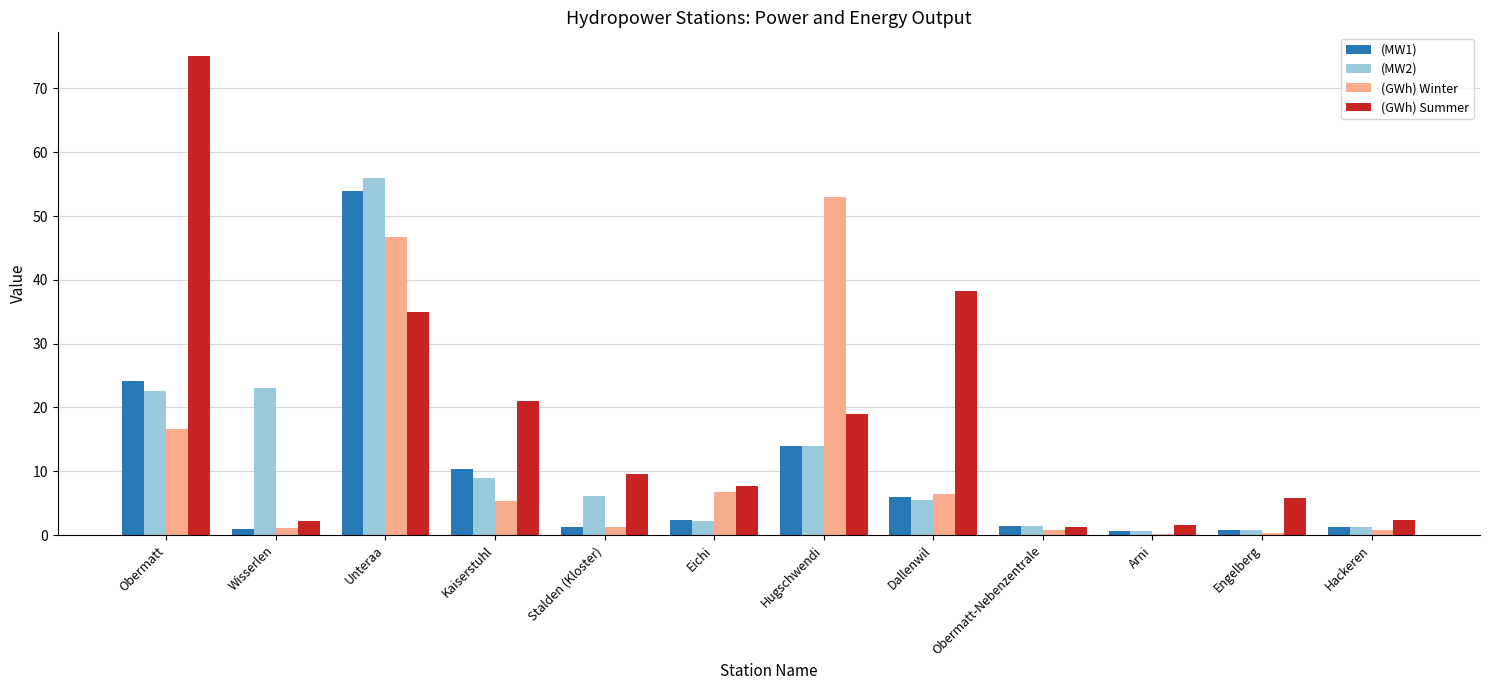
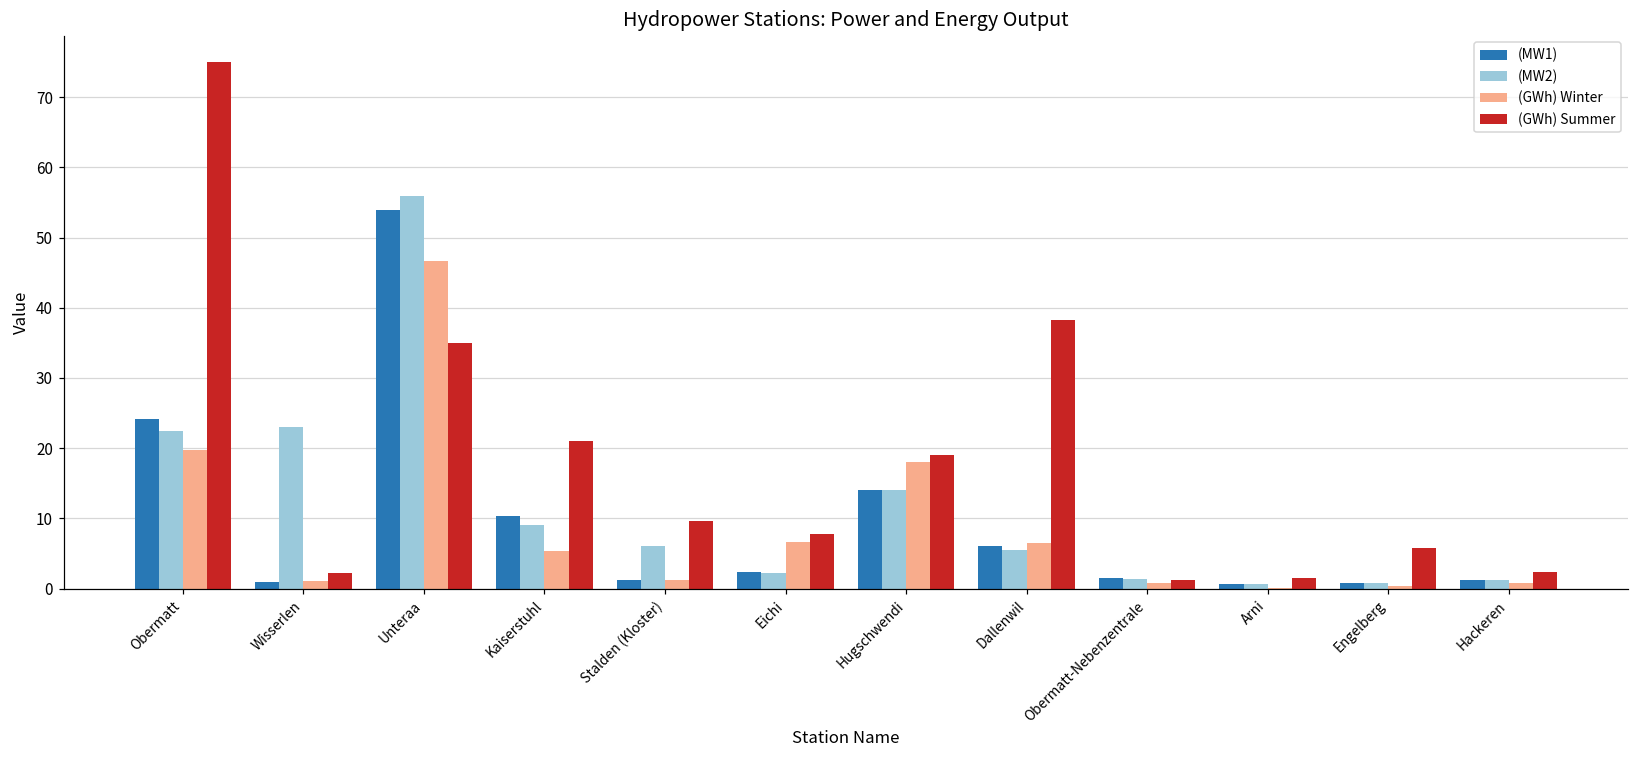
(GWh) Winter, Obermatt: 17 -> 20
(GWh) Winter, Hugschwendi: 53 -> 18
